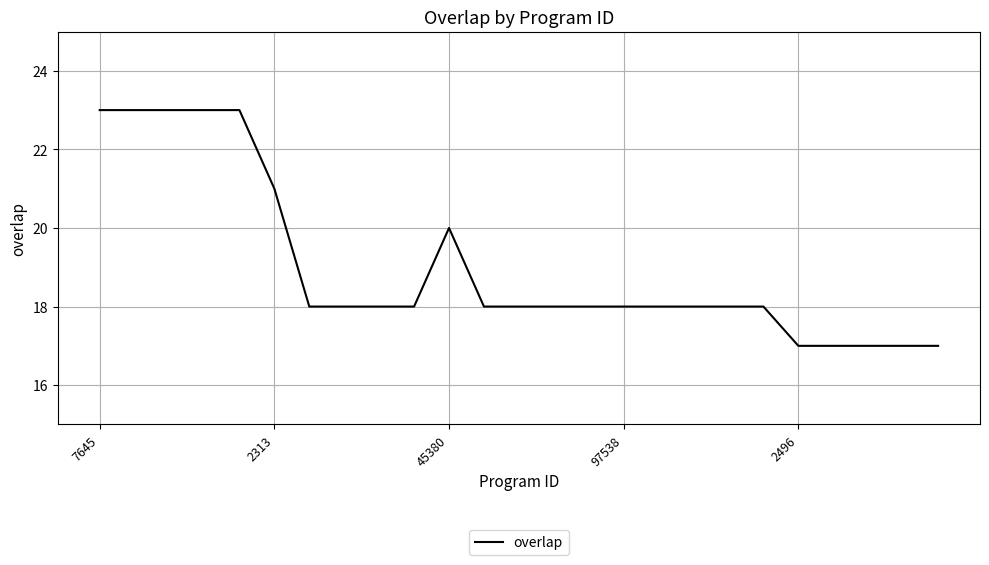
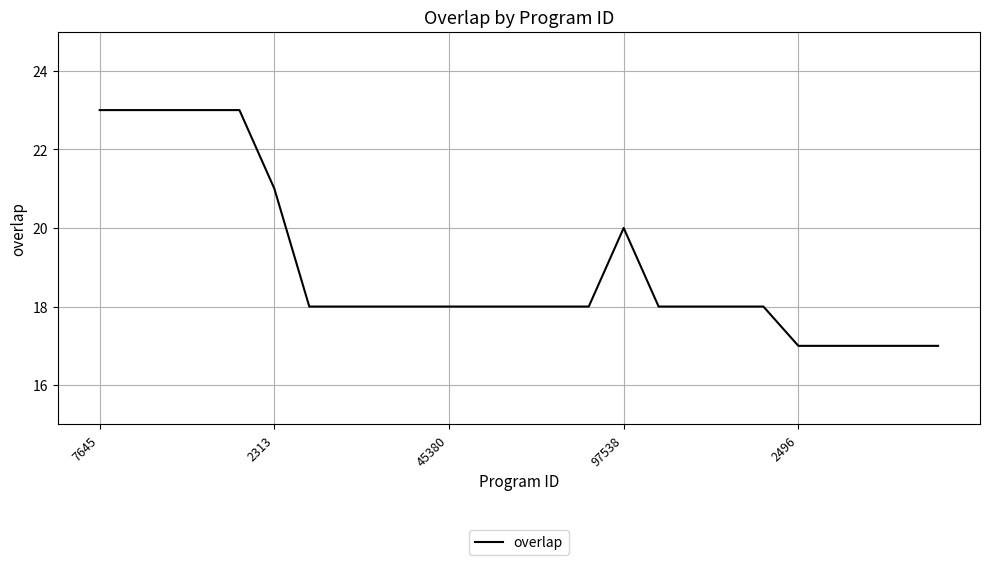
45380: 20 -> 18
97538: 18 -> 20
